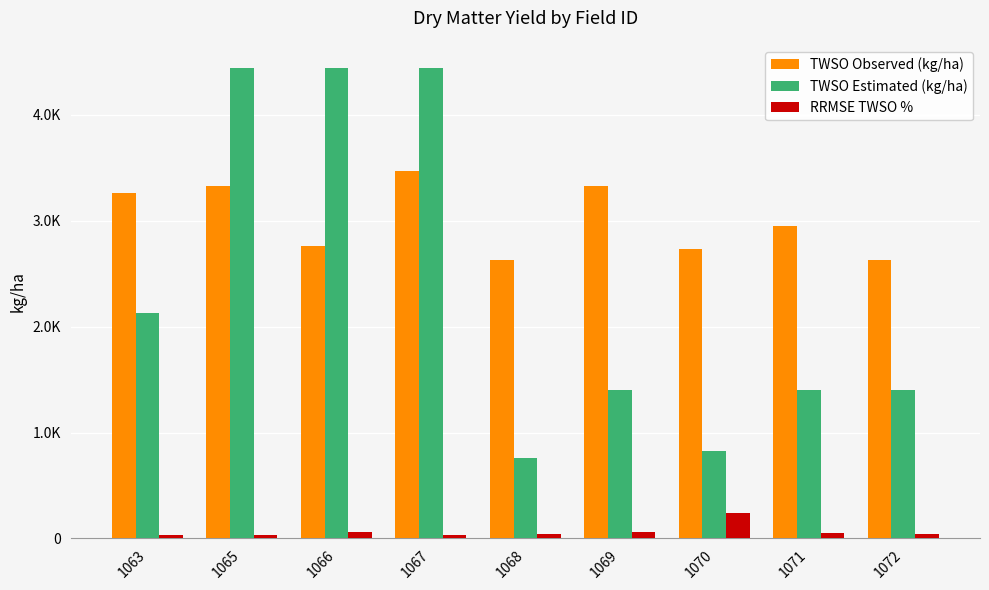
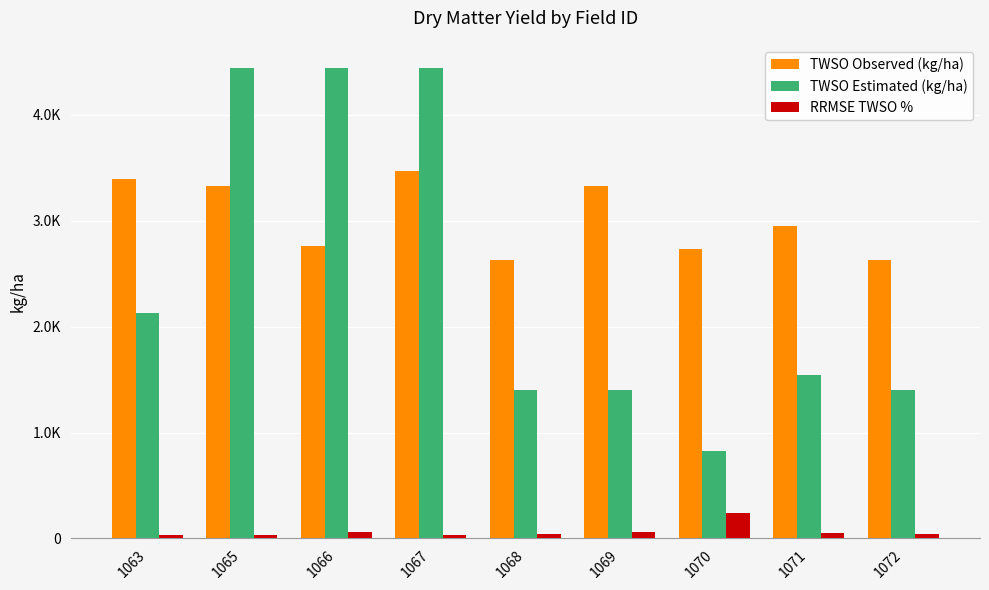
TWSO Observed (kg/ha), 1063: 3260 -> 3400
TWSO Estimated (kg/ha), 1068: 760 -> 1400
TWSO Estimated (kg/ha), 1071: 1400 -> 1540
